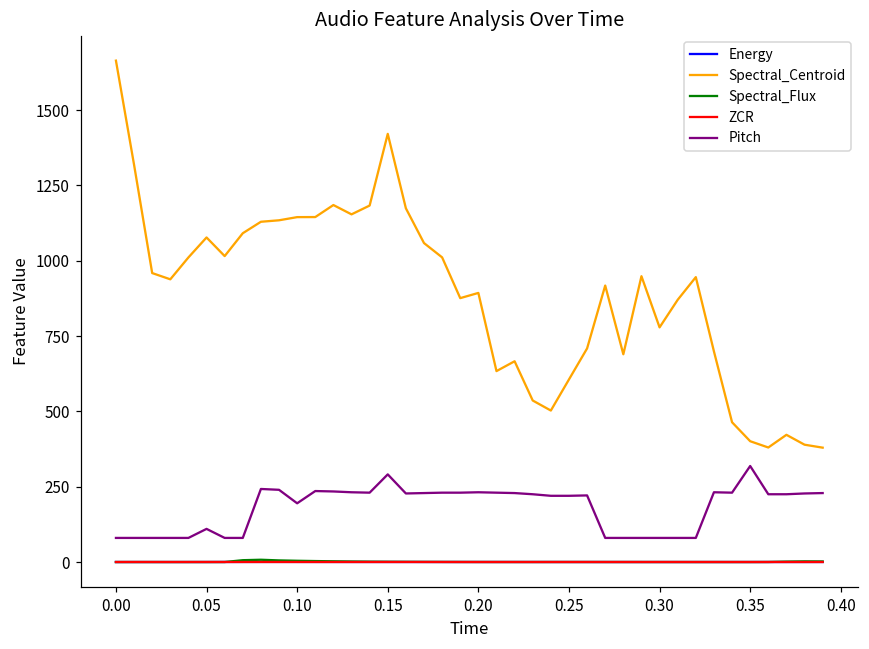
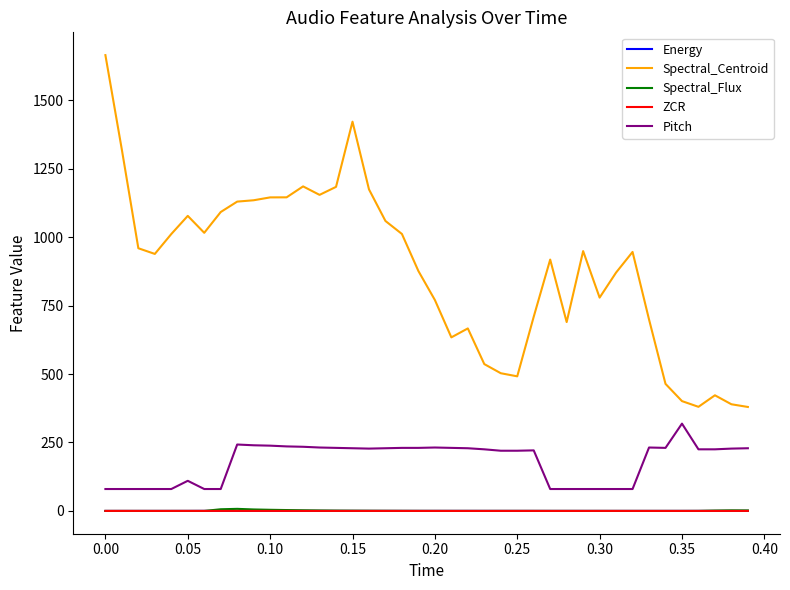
Pitch, 0.10: 190 -> 240
Pitch, 0.15: 290 -> 230
Spectral_Centroid, 0.20: 890 -> 770
Spectral_Centroid, 0.25: 610 -> 490
